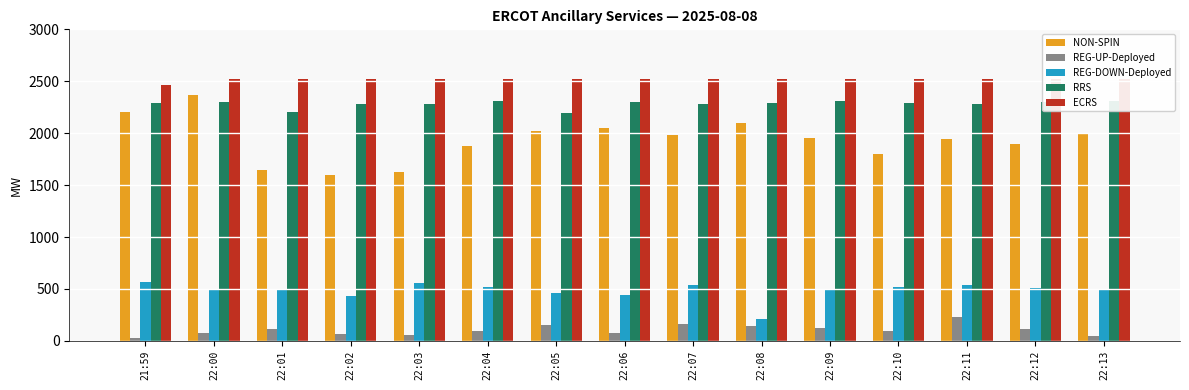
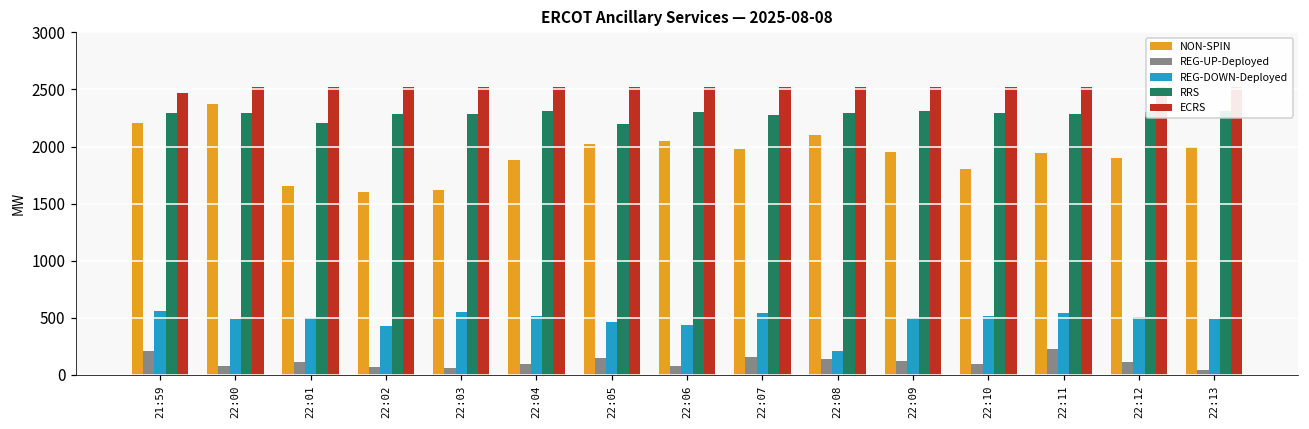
REG-UP-Deployed, 21:59: 30 -> 210
